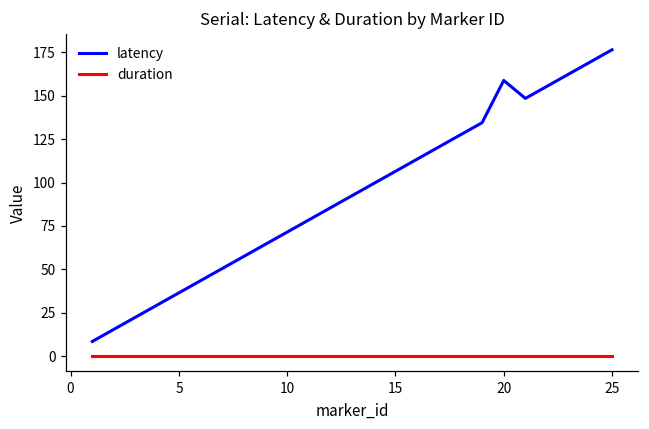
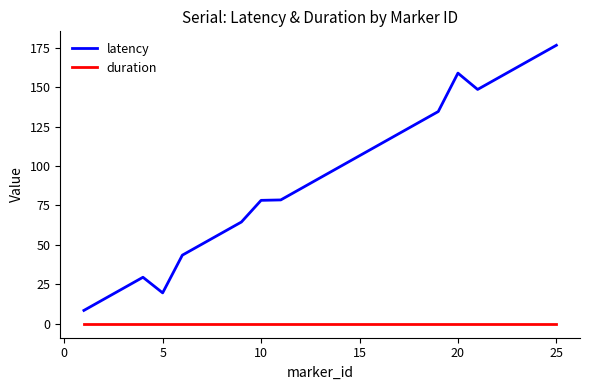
latency, 5: 36 -> 20
latency, 10: 71 -> 78
